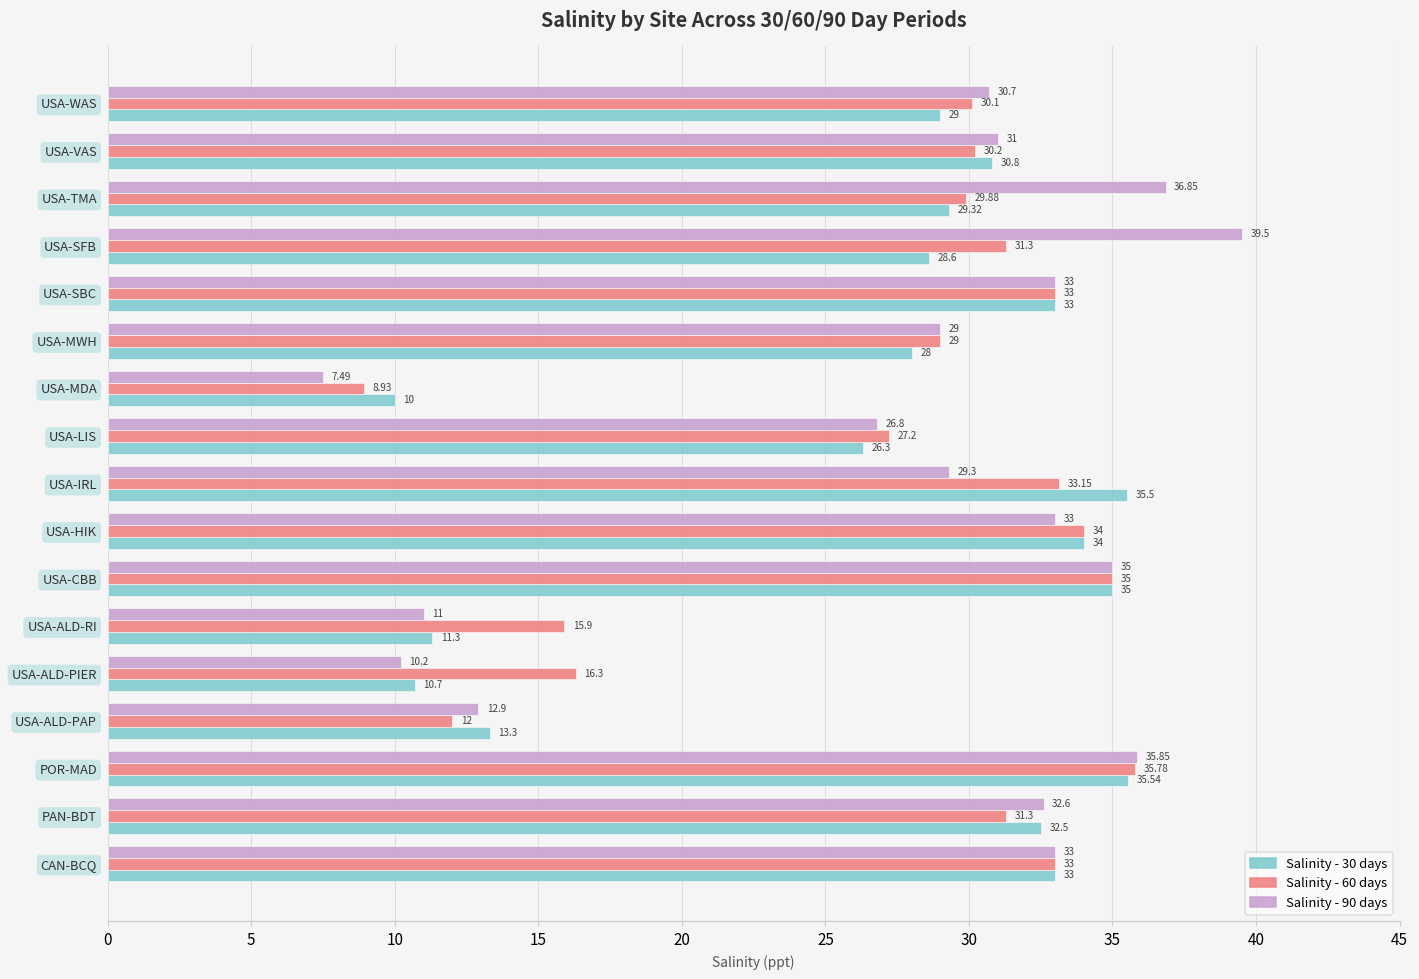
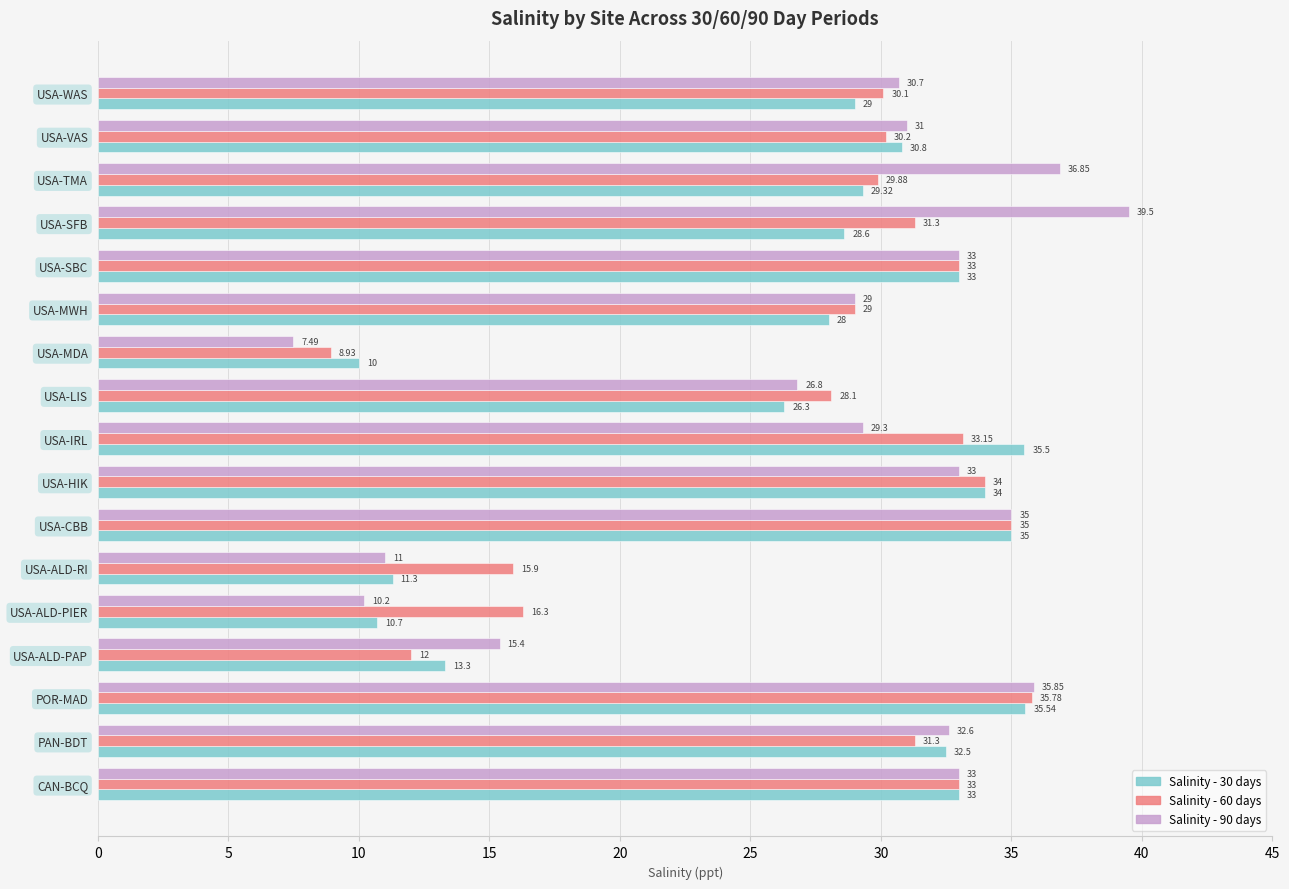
Salinity - 60 days, USA-LIS: 27.2 -> 28.1
Salinity - 90 days, USA-ALD-PAP: 12.9 -> 15.4
